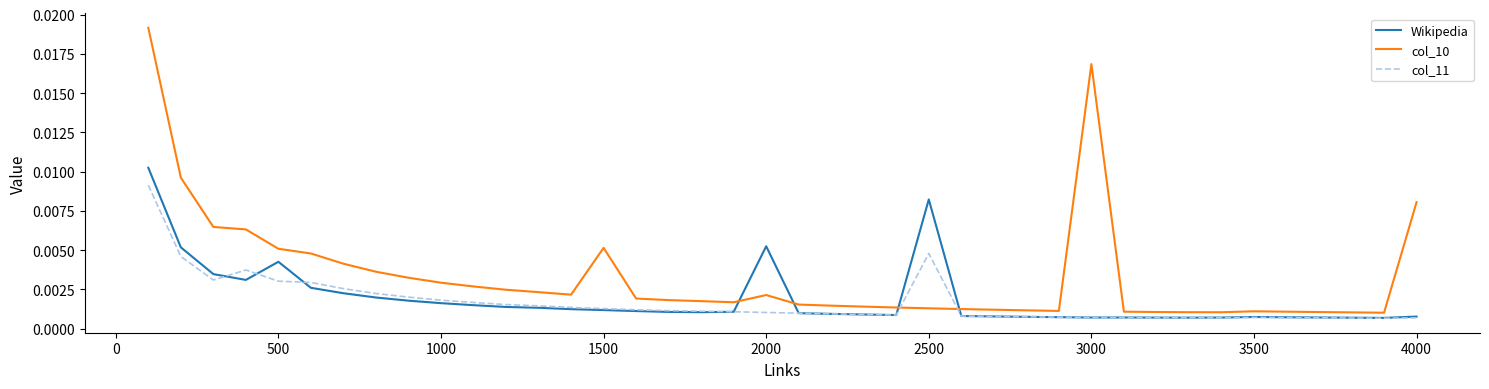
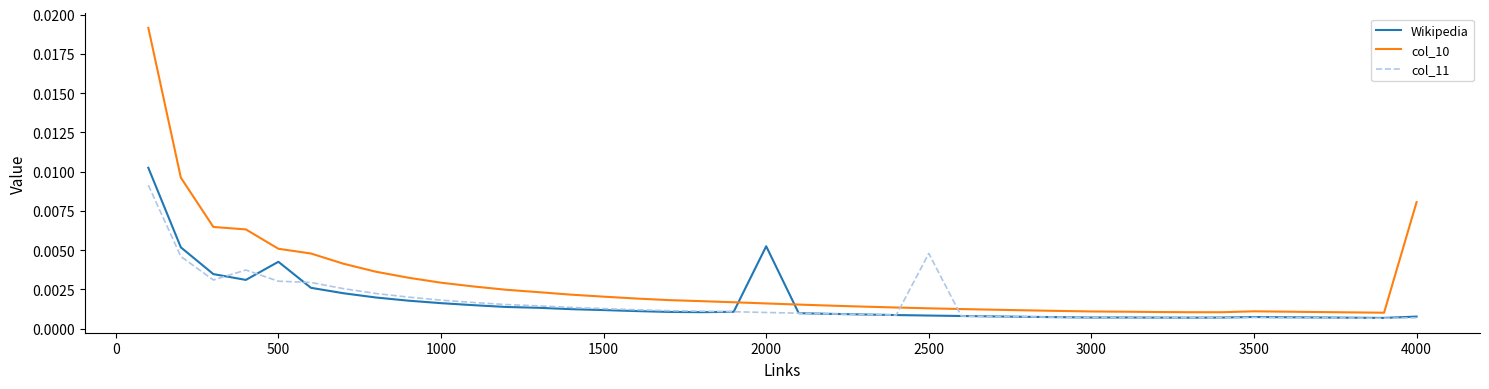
col_10, 1500: 0.0051 -> 0.0020
col_10, 2000: 0.0021 -> 0.0016
Wikipedia, 2500: 0.0082 -> 0.0008
col_10, 3000: 0.0168 -> 0.0011
